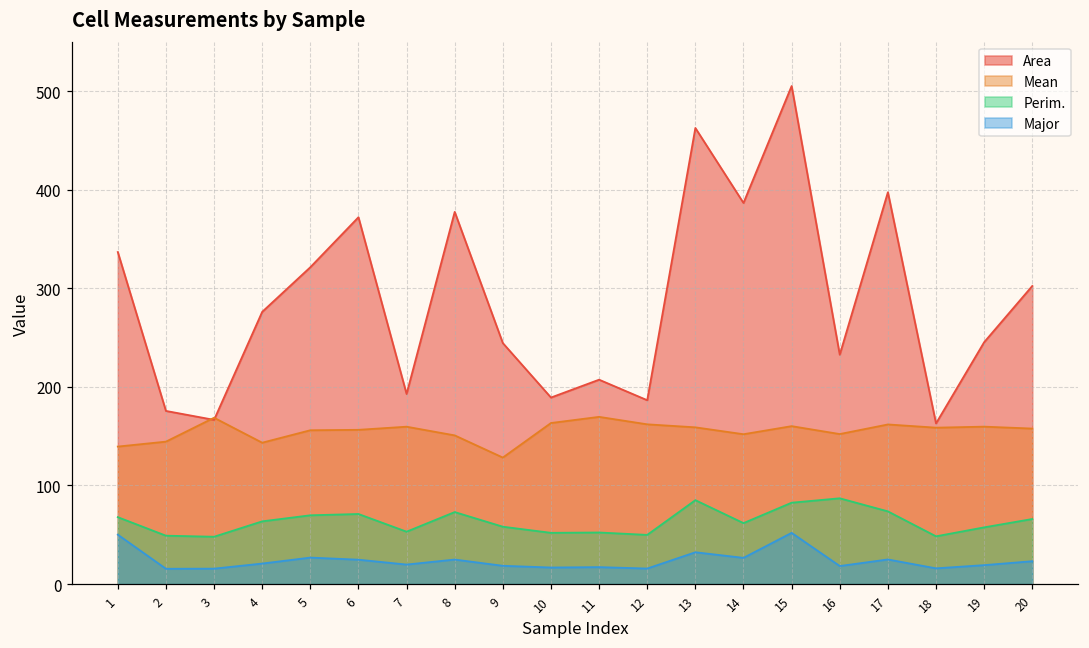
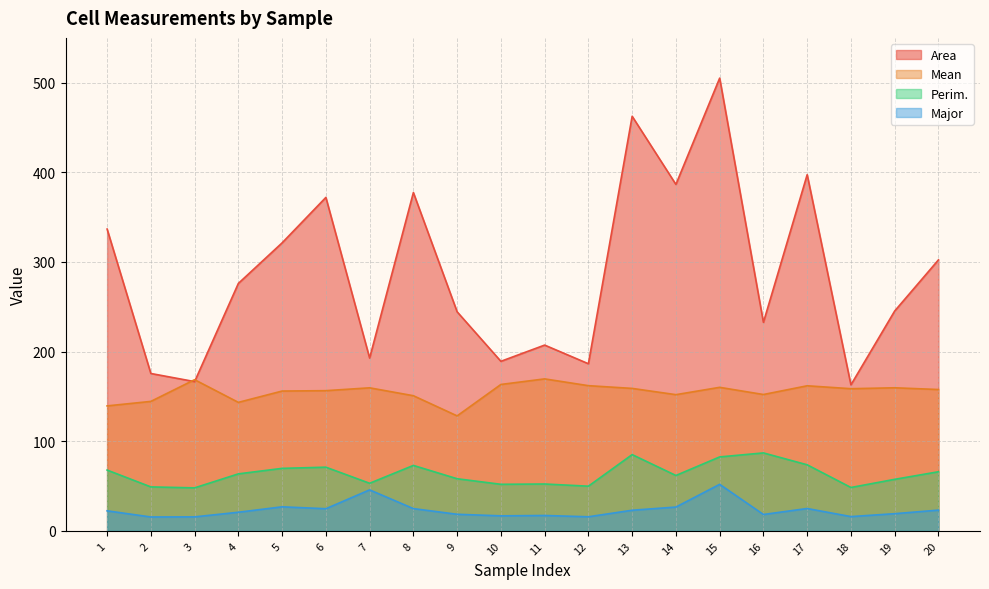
Major, 1: 50 -> 20
Major, 7: 20 -> 50
Major, 13: 30 -> 20
